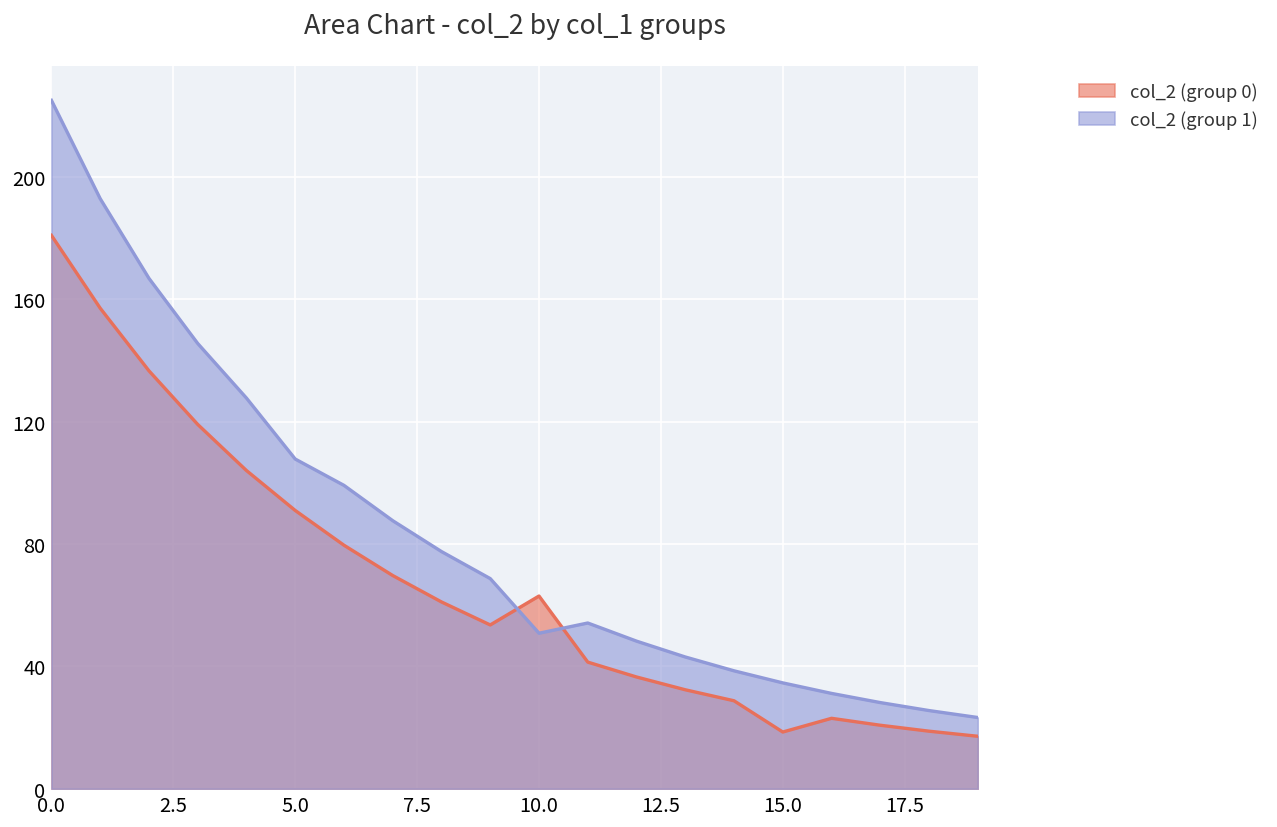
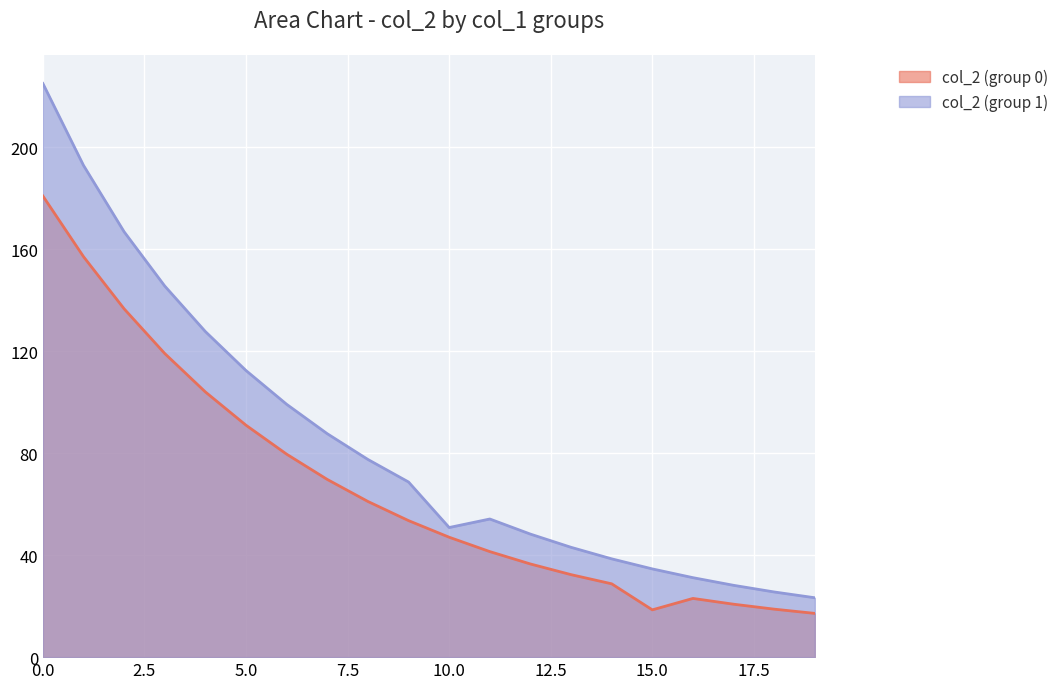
col_2 (group 1), 5.0: 108 -> 112
col_2 (group 0), 10.0: 63 -> 47
